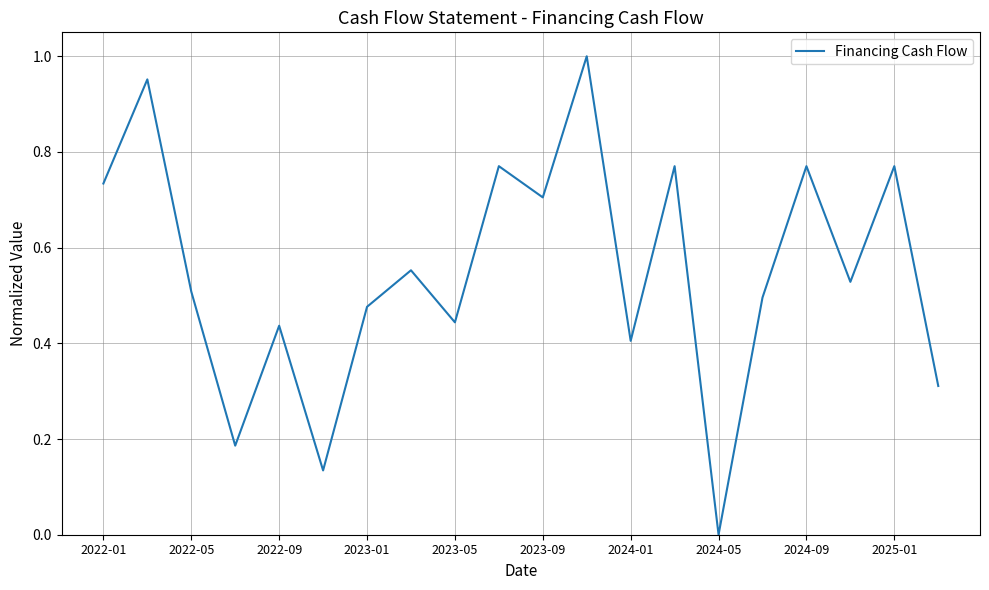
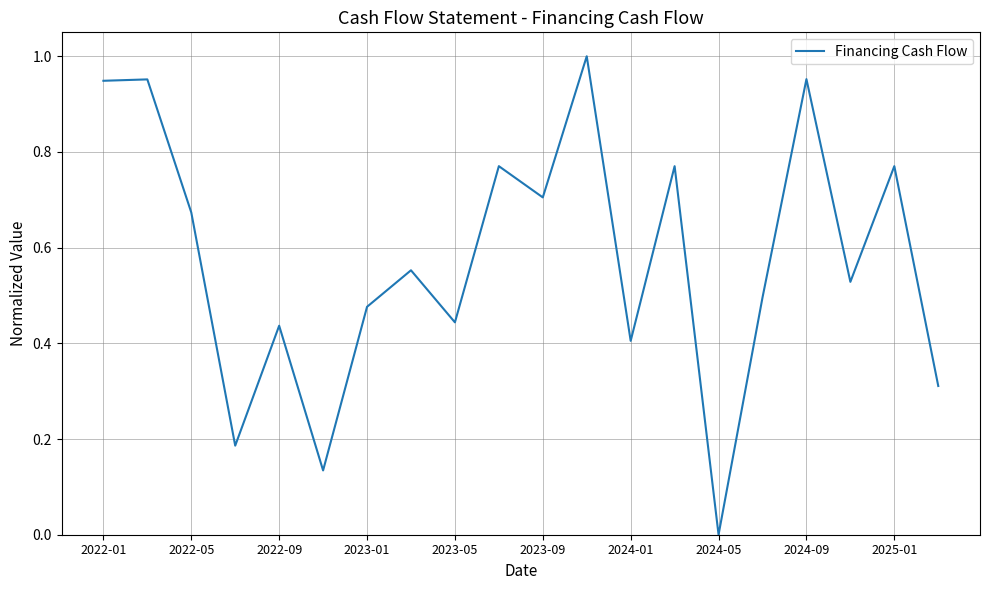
2022-01: 0.73 -> 0.95
2022-05: 0.51 -> 0.67
2024-09: 0.77 -> 0.95
